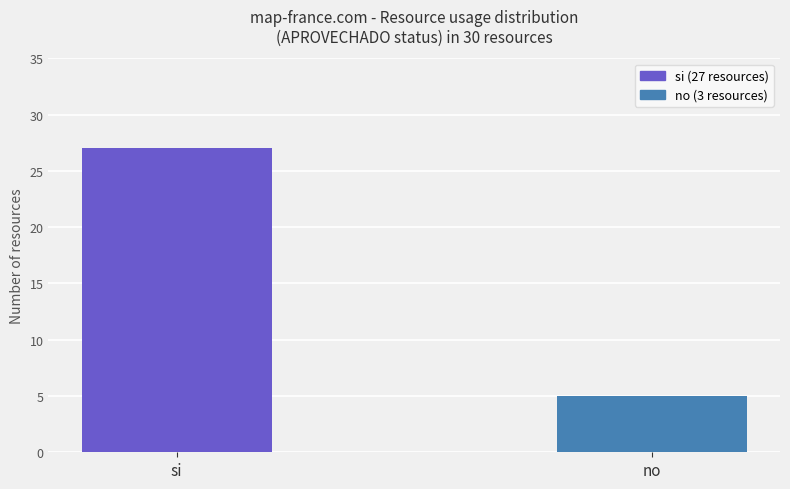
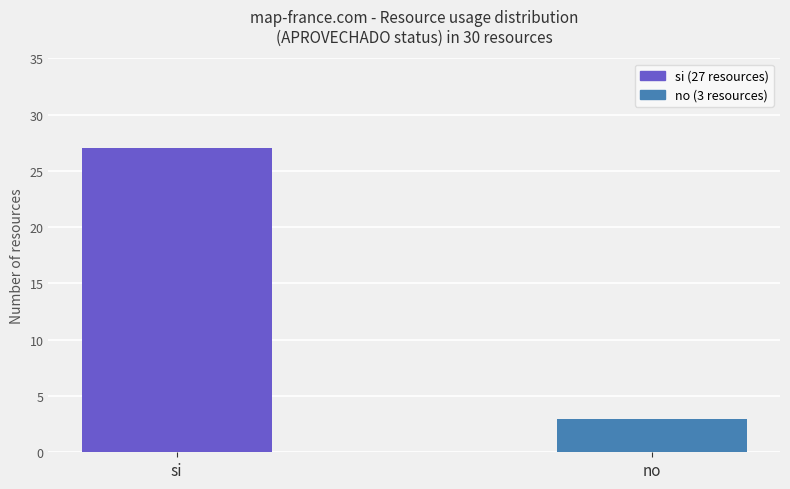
no: 5 -> 3
